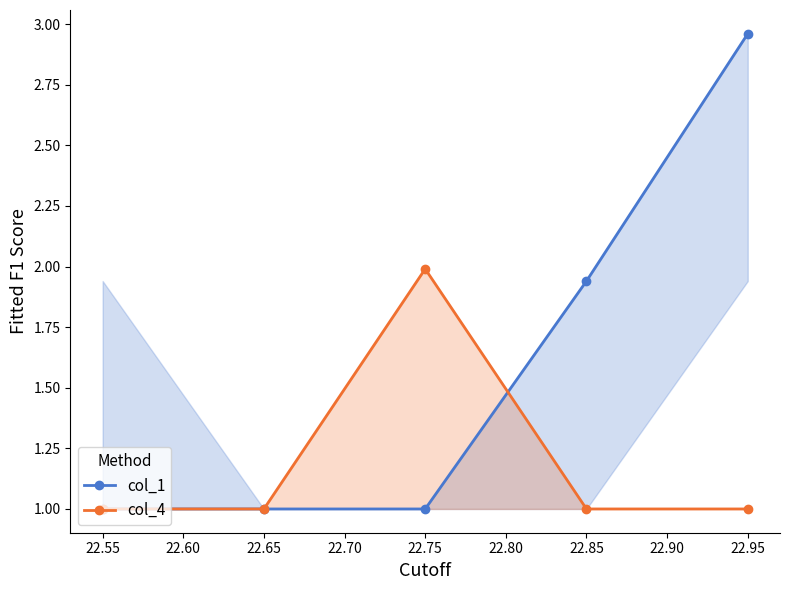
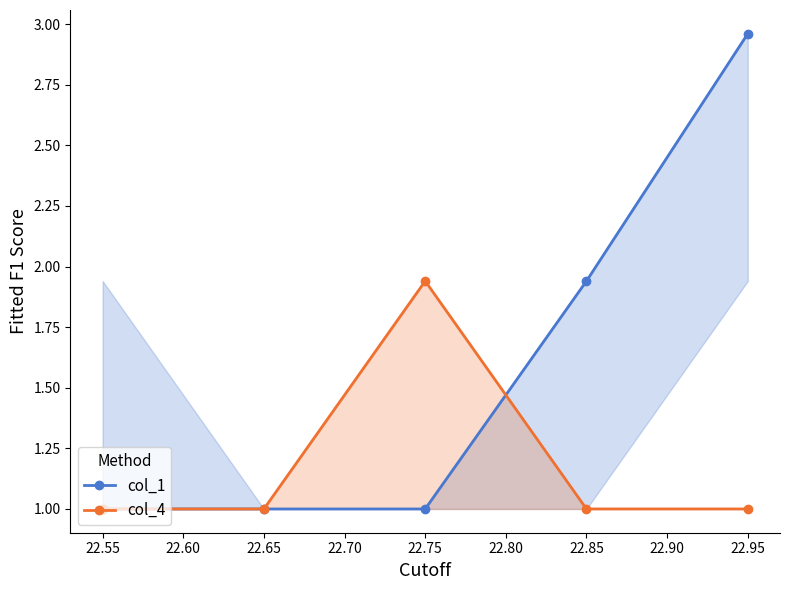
col_4, 22.75: 1.99 -> 1.94
